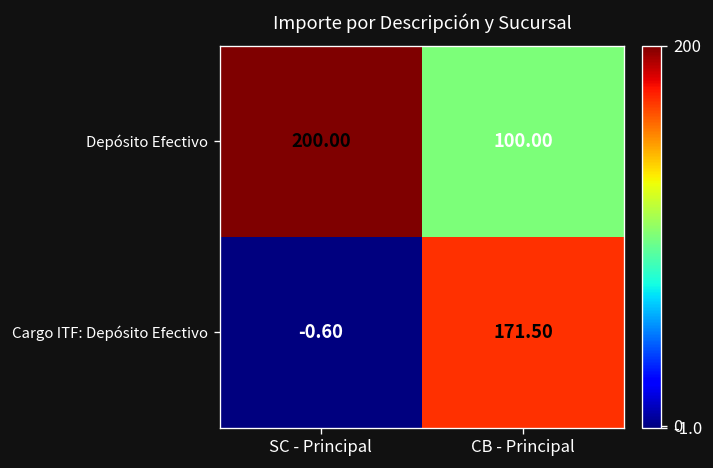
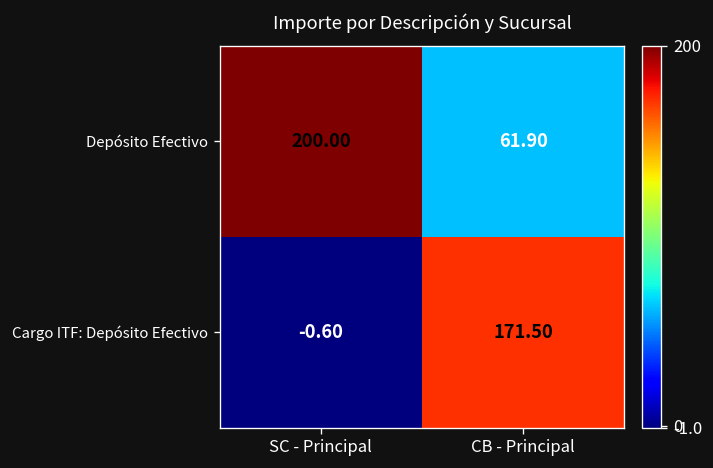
Depósito Efectivo, CB - Principal: 100.00 -> 61.90
